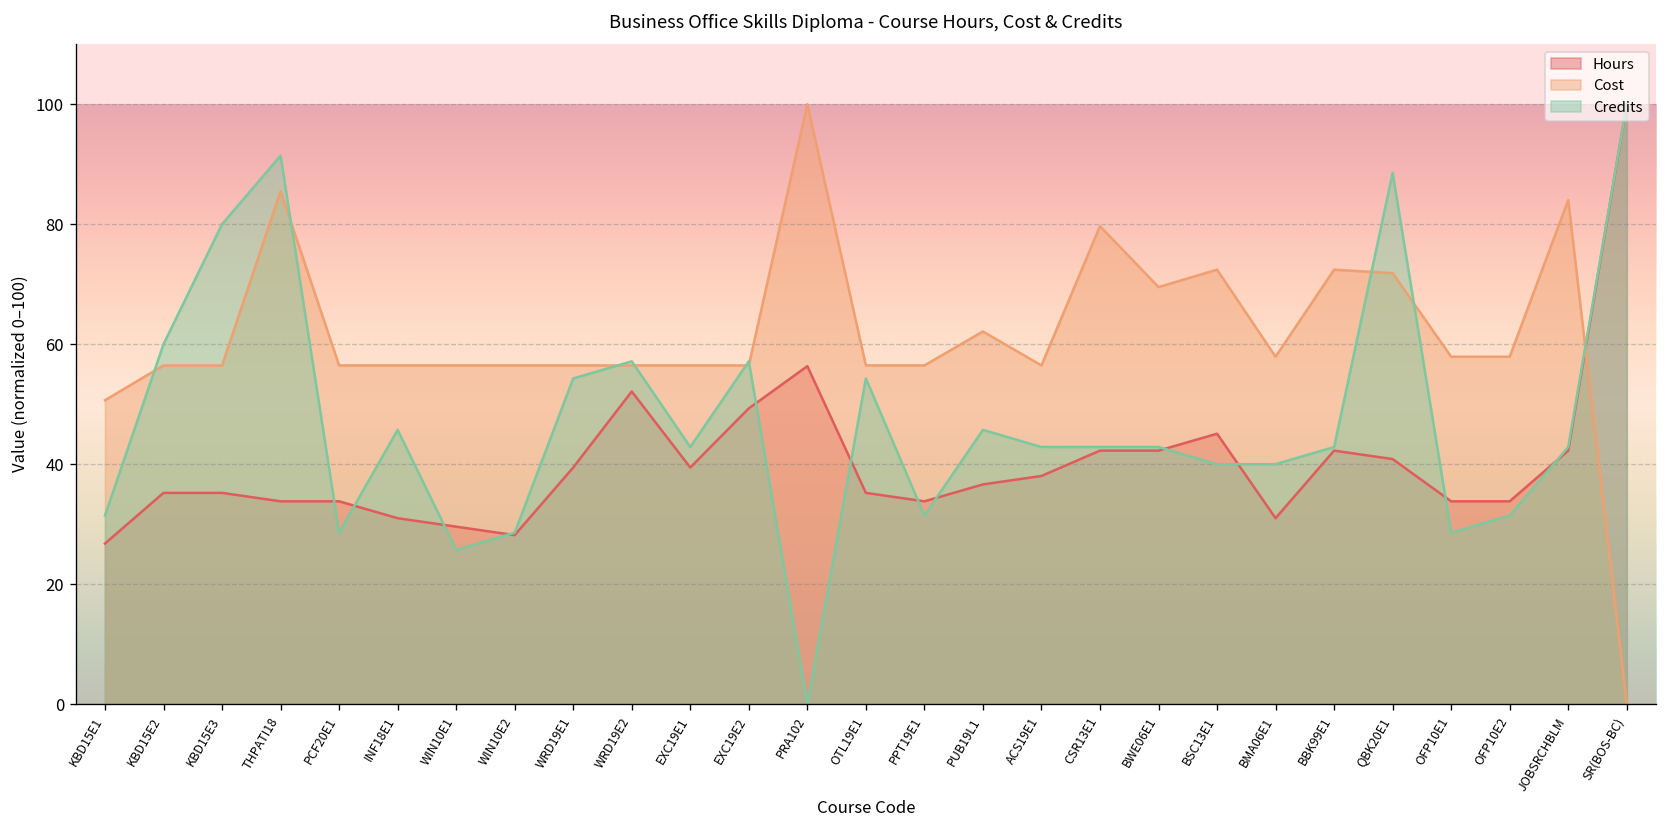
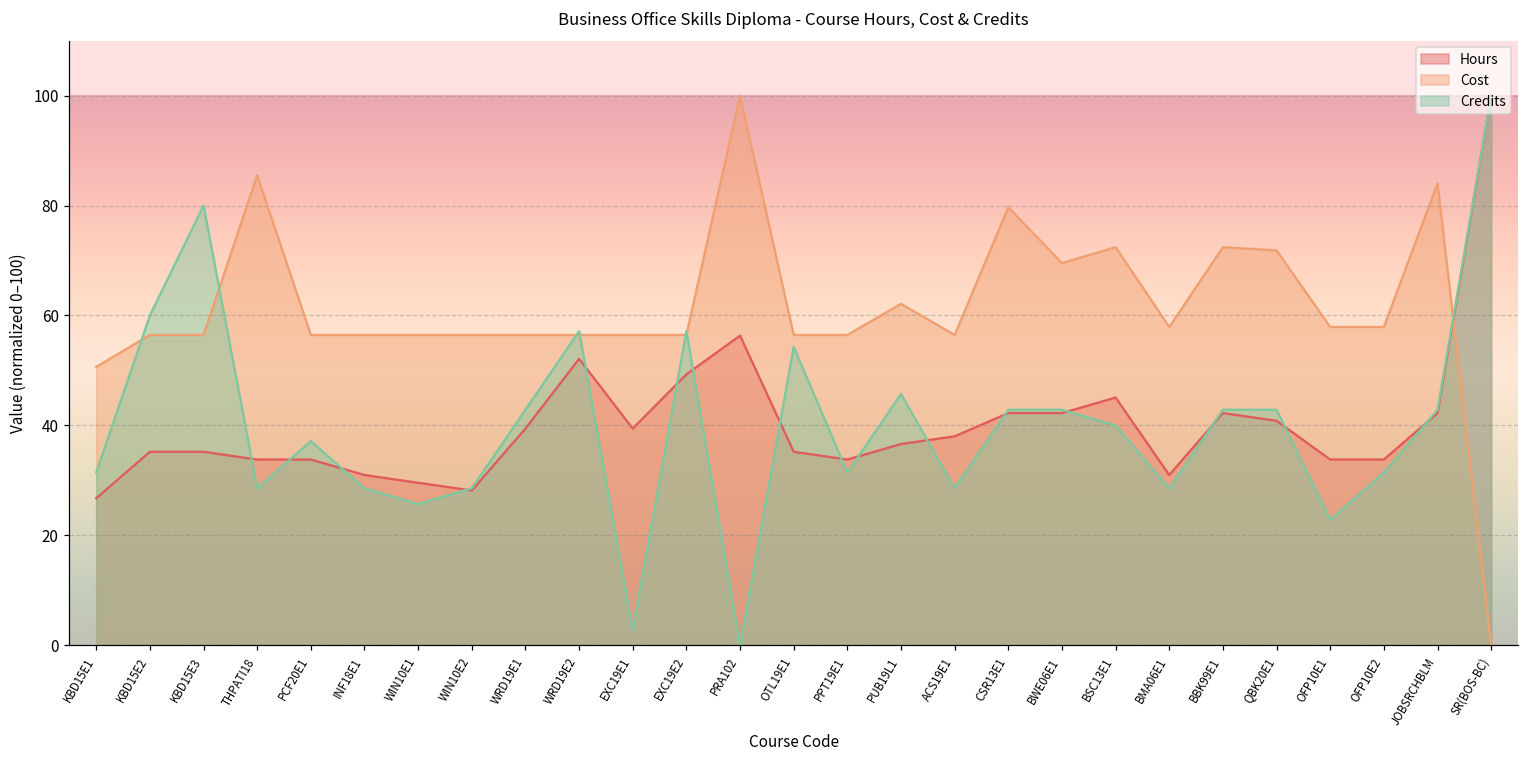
Credits, THPATI18: 91 -> 29
Credits, PCF20E1: 29 -> 37
Credits, INF18E1: 46 -> 29
Credits, WRD19E1: 54 -> 43
Credits, EXC19E1: 43 -> 3
Credits, ACS19E1: 43 -> 29
Credits, BMA06E1: 40 -> 29
Credits, QBK20E1: 89 -> 43
Credits, OFP10E1: 29 -> 23
